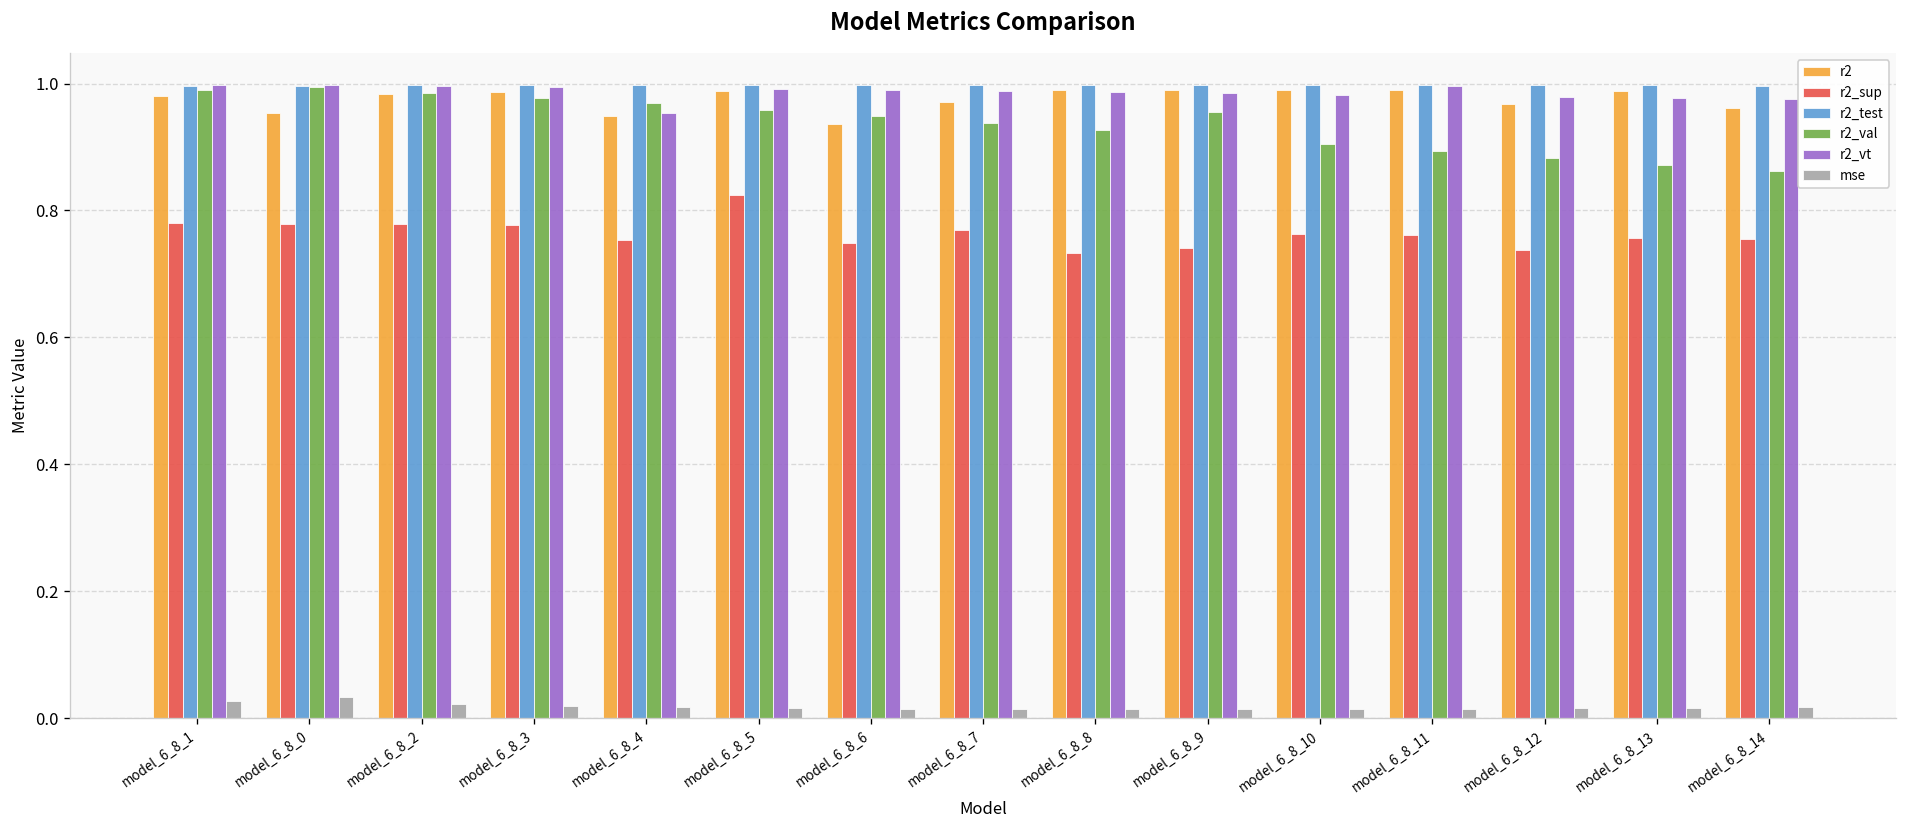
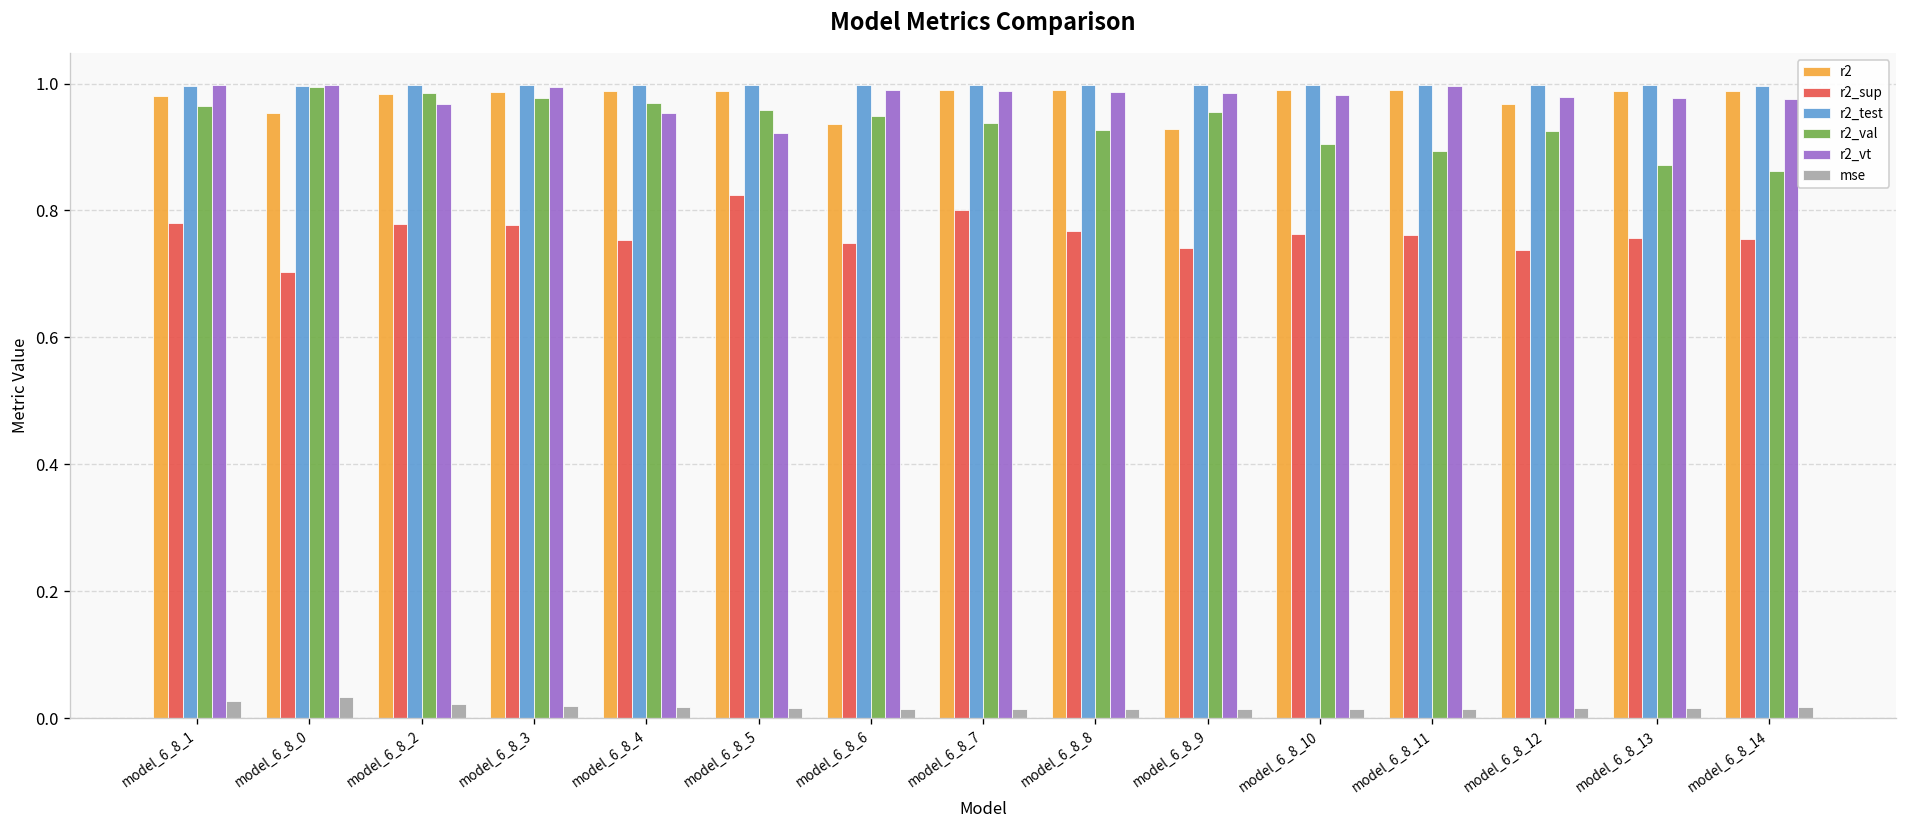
r2_val, model_6_8_1: 0.99 -> 0.96
r2_sup, model_6_8_0: 0.78 -> 0.70
r2_vt, model_6_8_2: 1.00 -> 0.97
r2, model_6_8_4: 0.95 -> 0.99
r2_vt, model_6_8_5: 0.99 -> 0.92
r2, model_6_8_7: 0.97 -> 0.99
r2_sup, model_6_8_7: 0.77 -> 0.80
r2_sup, model_6_8_8: 0.73 -> 0.77
r2, model_6_8_9: 0.99 -> 0.93
r2_val, model_6_8_12: 0.88 -> 0.92
r2, model_6_8_14: 0.96 -> 0.99
